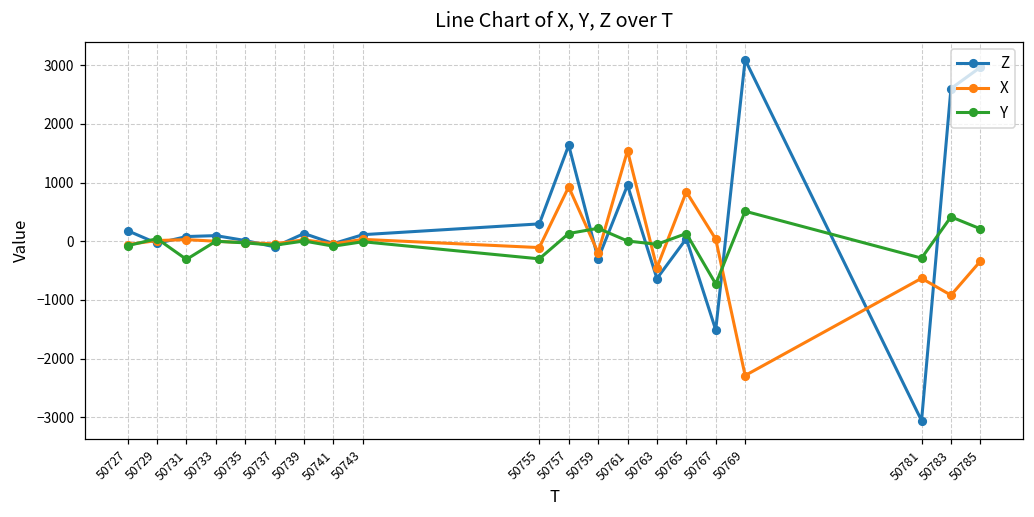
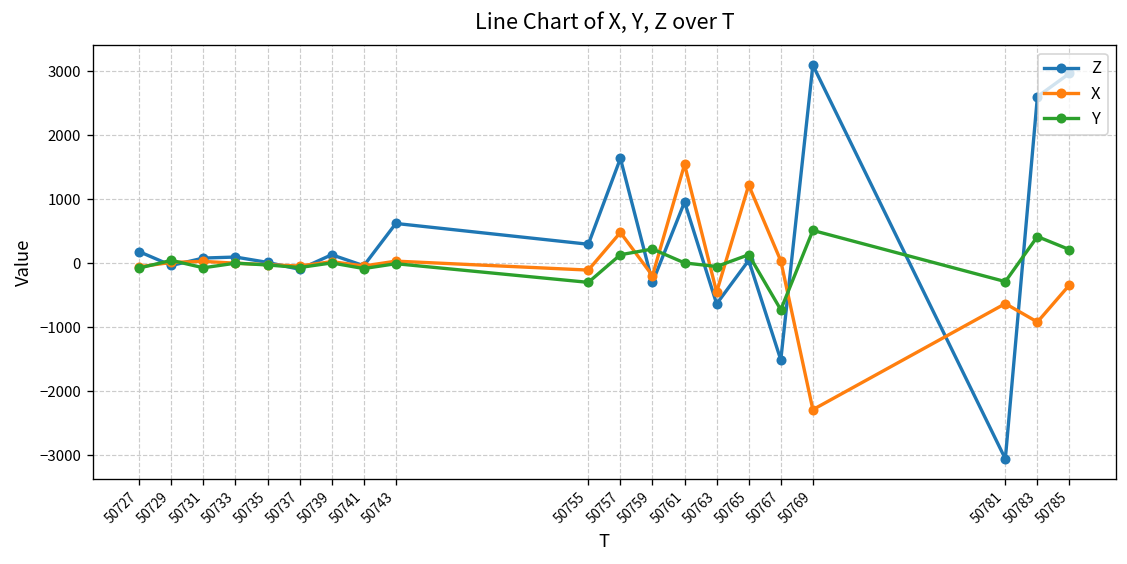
Y, 50731: -300 -> -100
Z, 50743: 100 -> 600
X, 50757: 900 -> 500
X, 50765: 800 -> 1200
